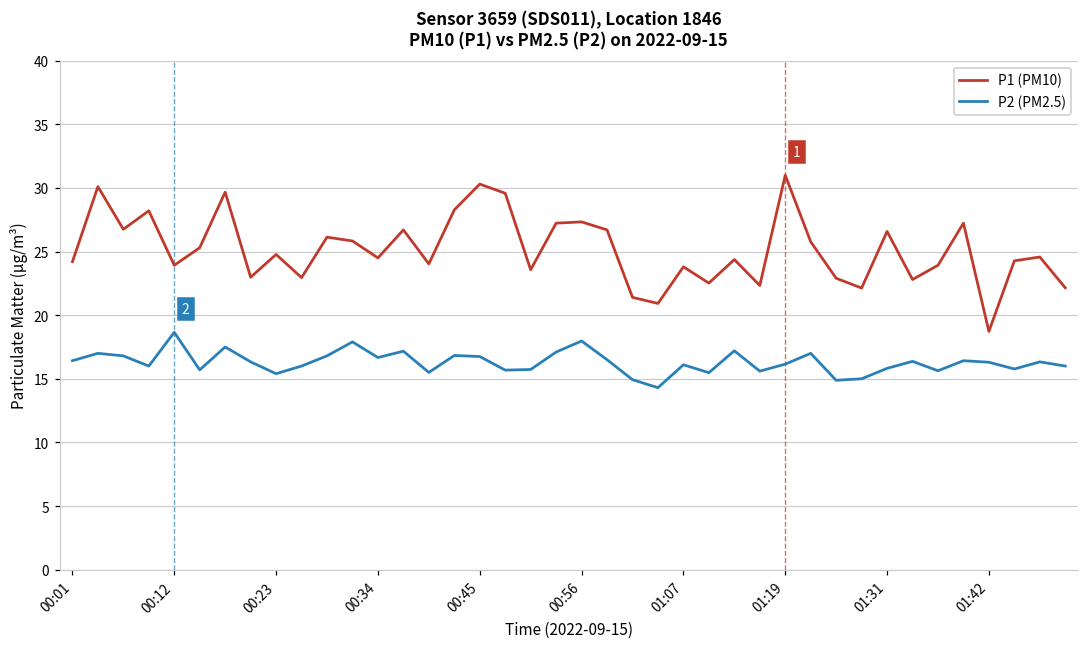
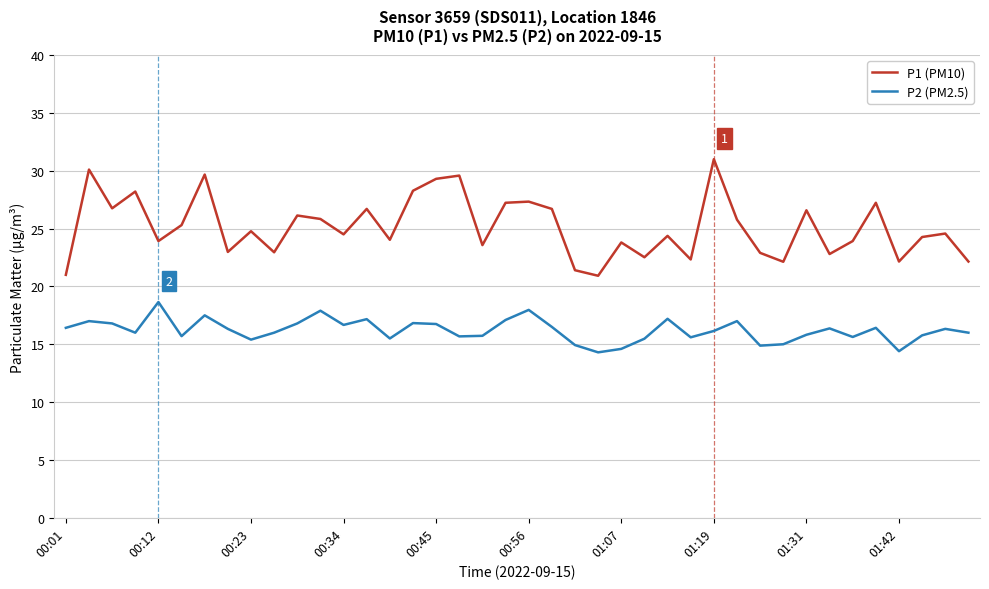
P1 (PM10), 00:01: 24.2 -> 21.0
P1 (PM10), 00:45: 30.3 -> 29.3
P2 (PM2.5), 01:07: 16.1 -> 14.6
P1 (PM10), 01:42: 18.7 -> 22.2
P2 (PM2.5), 01:42: 16.3 -> 14.4
